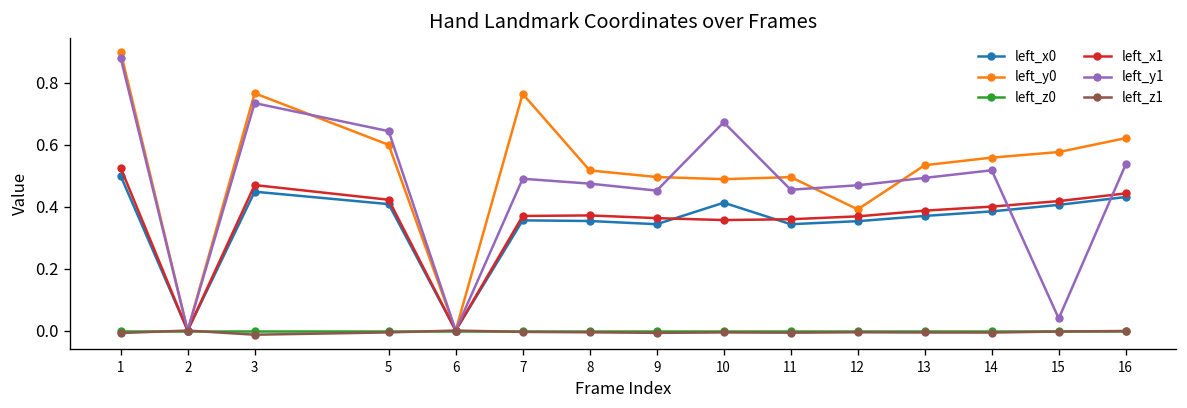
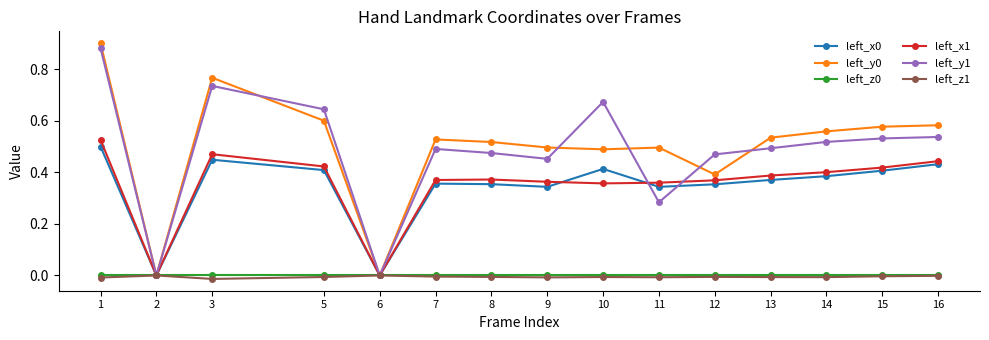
left_y0, 7: 0.76 -> 0.53
left_y1, 11: 0.45 -> 0.28
left_y1, 15: 0.04 -> 0.53
left_y0, 16: 0.62 -> 0.58
